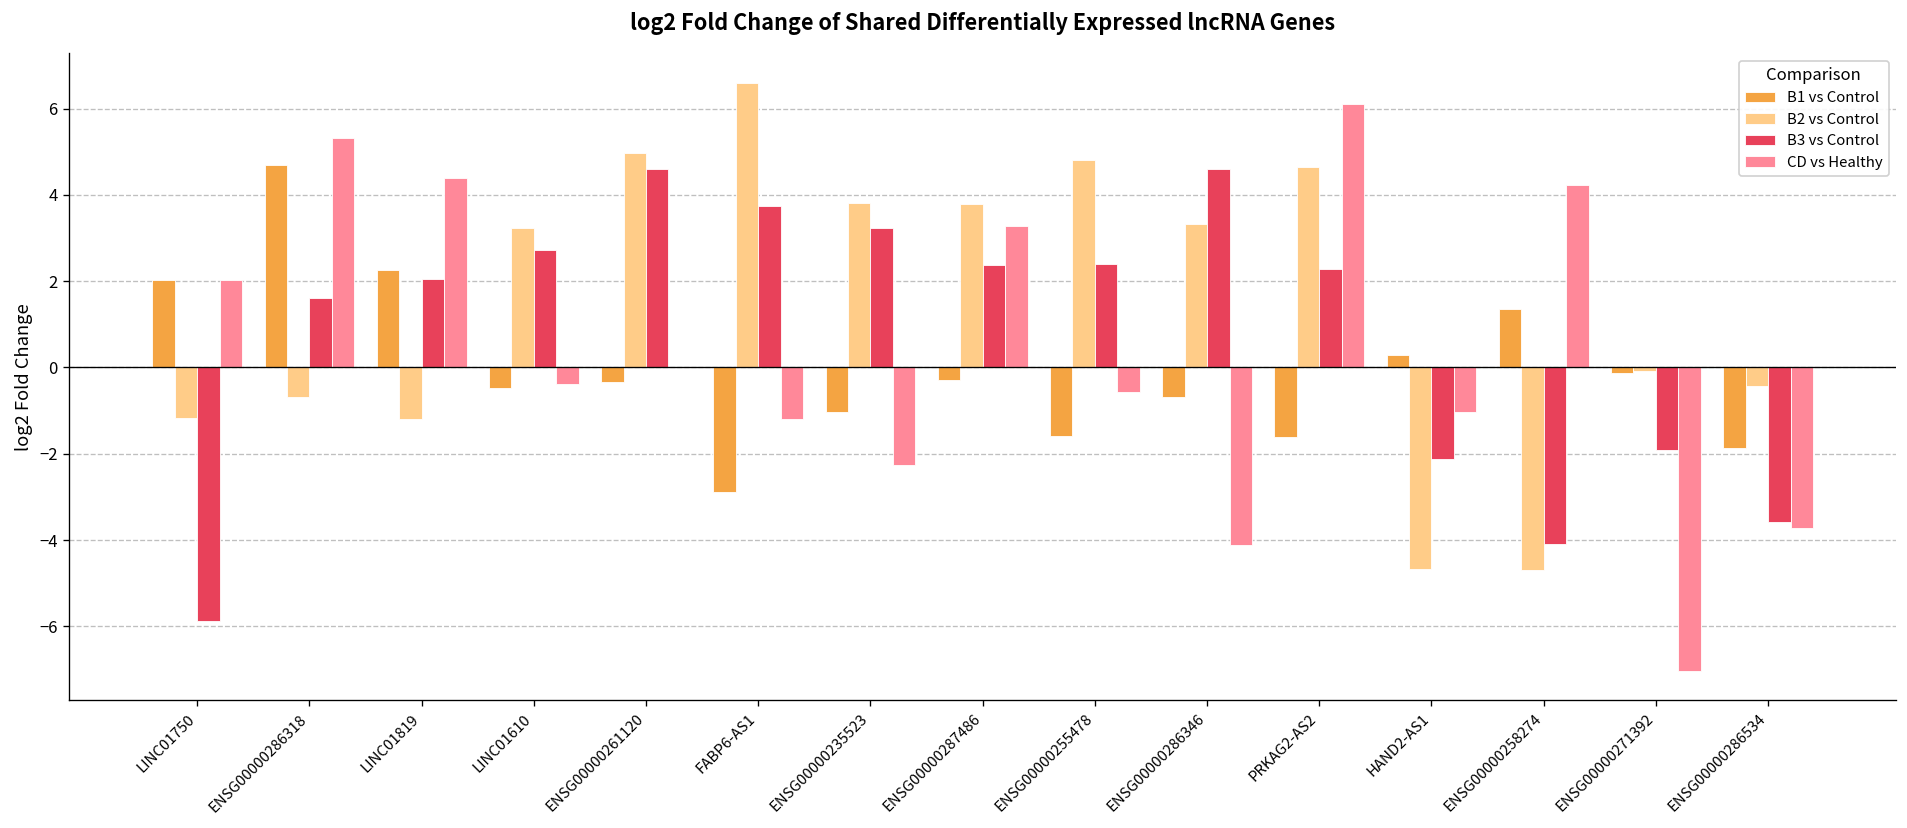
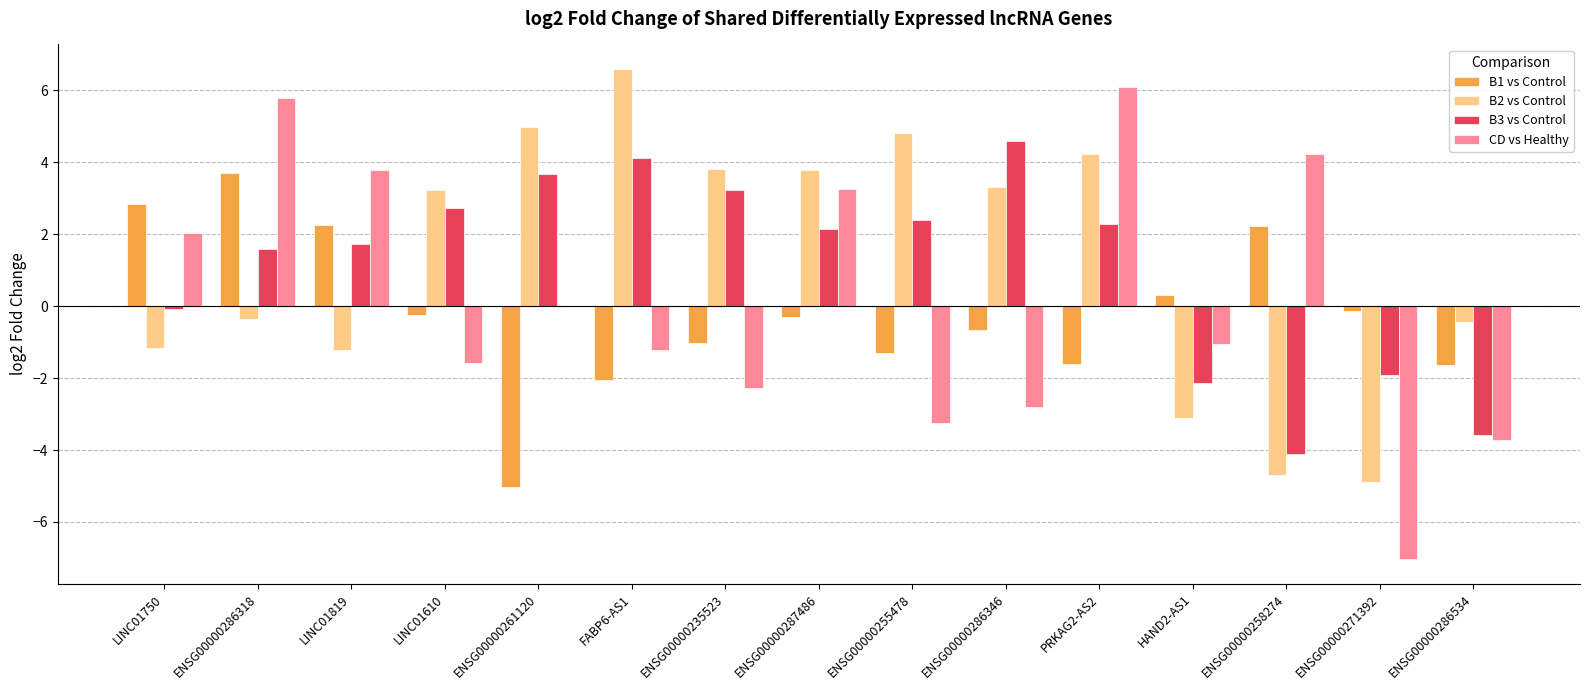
B1 vs Control, LINC01750: 2.0 -> 2.8
B3 vs Control, LINC01750: -5.9 -> -0.1
B1 vs Control, ENSG00000286318: 4.7 -> 3.7
B2 vs Control, ENSG00000286318: -0.7 -> -0.4
CD vs Healthy, ENSG00000286318: 5.3 -> 5.8
B3 vs Control, LINC01819: 2.0 -> 1.7
CD vs Healthy, LINC01819: 4.4 -> 3.8
B1 vs Control, LINC01610: -0.5 -> -0.2
CD vs Healthy, LINC01610: -0.4 -> -1.6
B1 vs Control, ENSG00000261120: -0.3 -> -5.0
B3 vs Control, ENSG00000261120: 4.6 -> 3.7
B1 vs Control, FABP6-AS1: -2.9 -> -2.1
B3 vs Control, FABP6-AS1: 3.7 -> 4.1
B3 vs Control, ENSG00000287486: 2.4 -> 2.1
B1 vs Control, ENSG00000255478: -1.6 -> -1.3
CD vs Healthy, ENSG00000255478: -0.6 -> -3.2
CD vs Healthy, ENSG00000286346: -4.1 -> -2.8
B2 vs Control, PRKAG2-AS2: 4.7 -> 4.2
B2 vs Control, HAND2-AS1: -4.7 -> -3.1
B1 vs Control, ENSG00000258274: 1.3 -> 2.2
B2 vs Control, ENSG00000271392: -0.1 -> -4.9
B1 vs Control, ENSG00000286534: -1.9 -> -1.6
